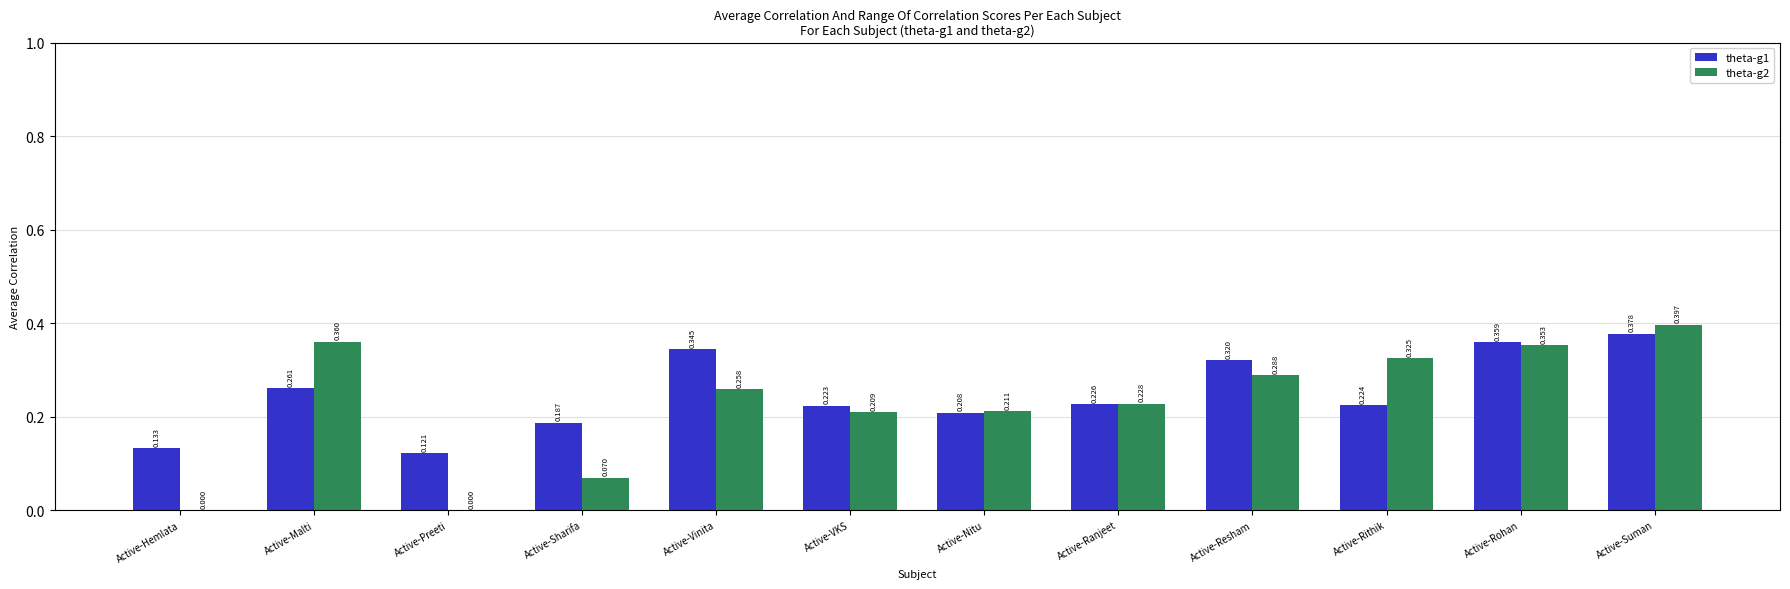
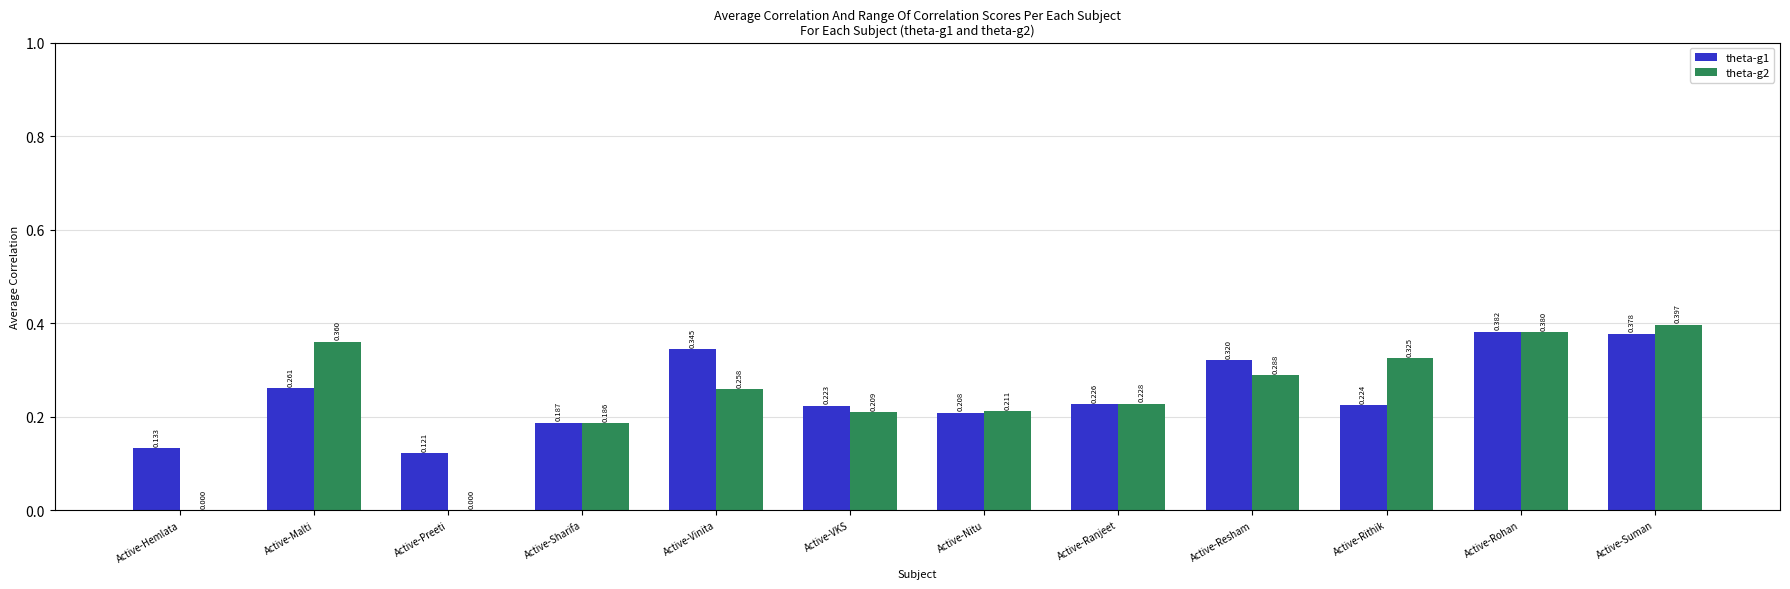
theta-g2, Active-Sharifa: 0.070 -> 0.186
theta-g1, Active-Rohan: 0.359 -> 0.382
theta-g2, Active-Rohan: 0.353 -> 0.380
